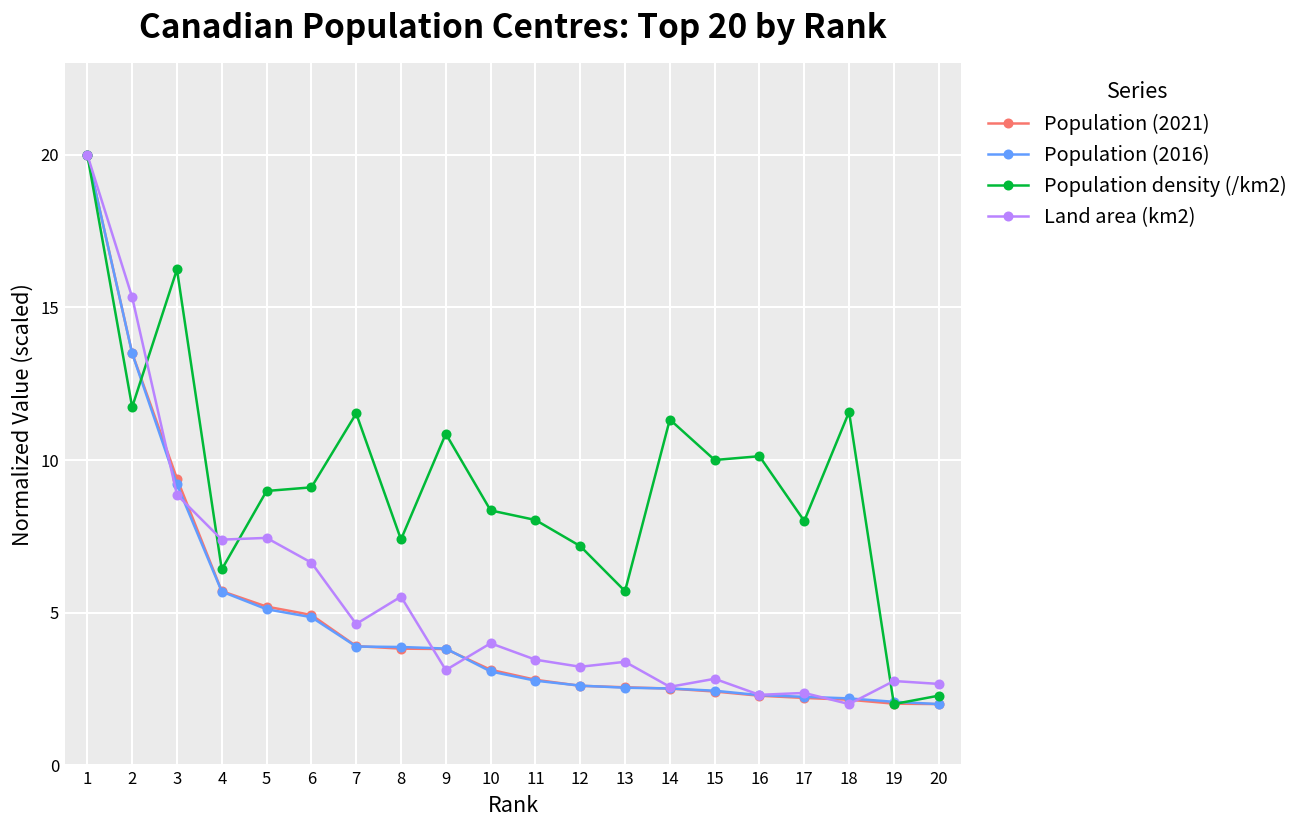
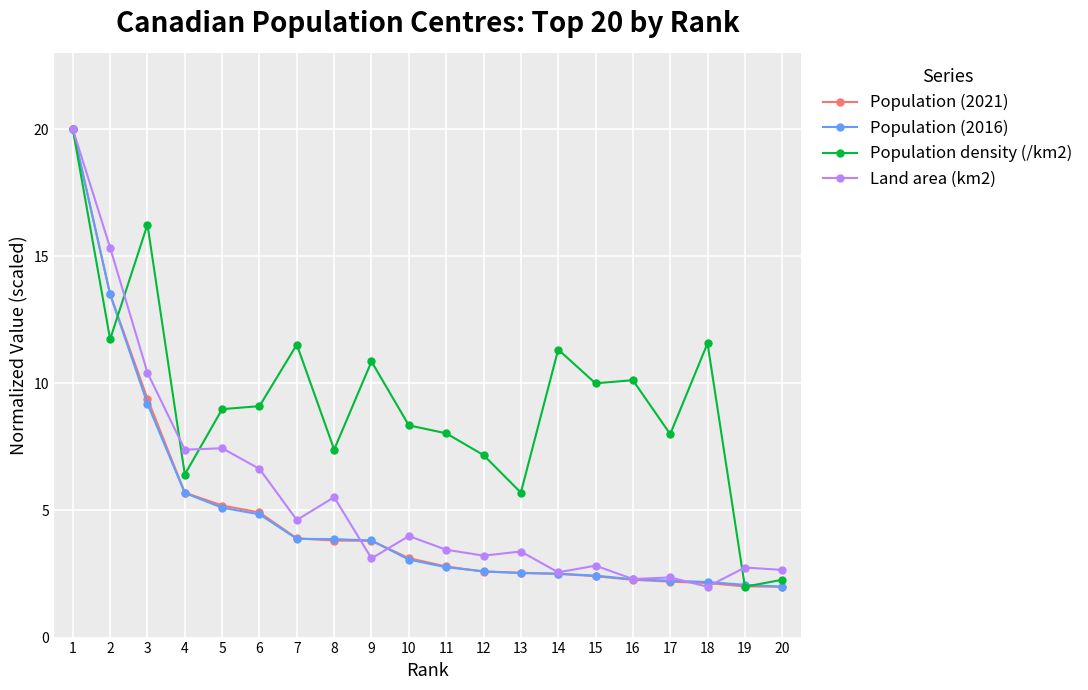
Land area (km2), 3: 8.9 -> 10.4
